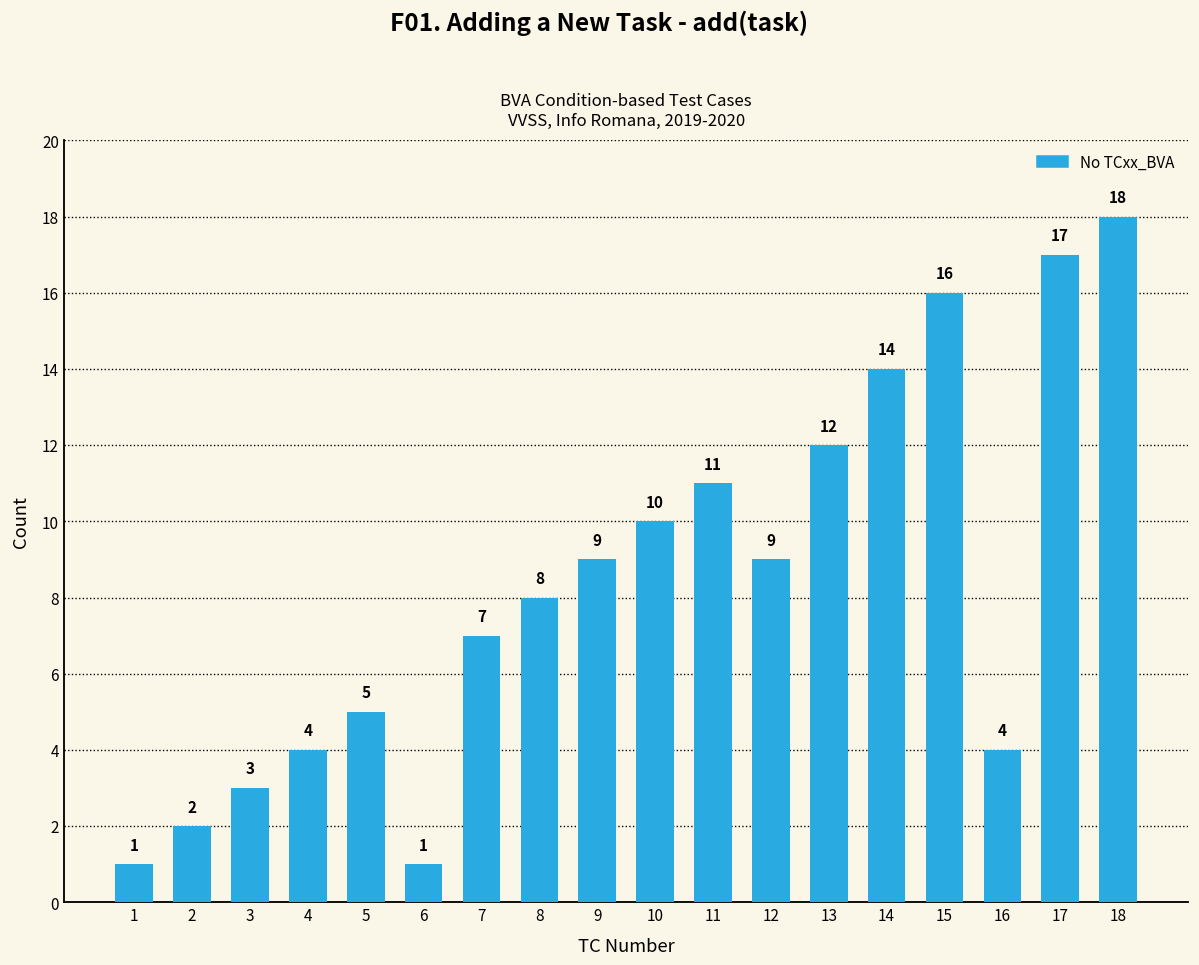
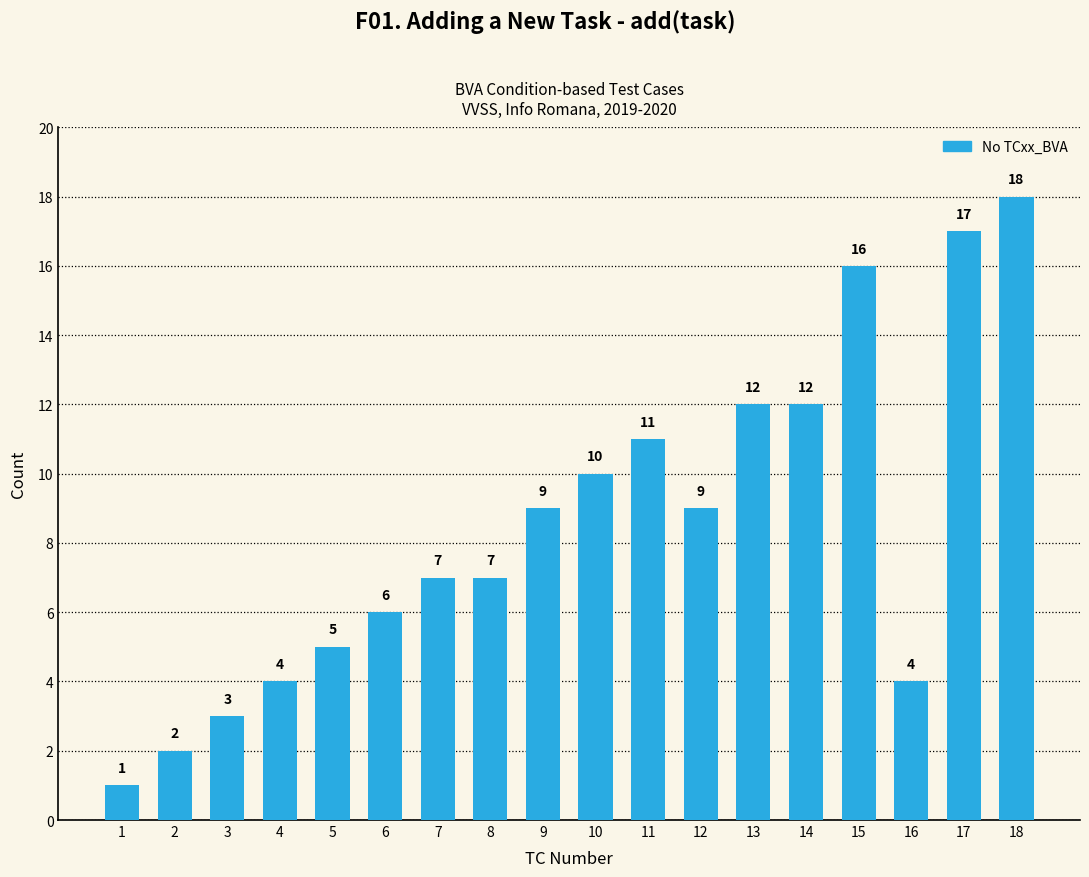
6: 1 -> 6
8: 8 -> 7
14: 14 -> 12
